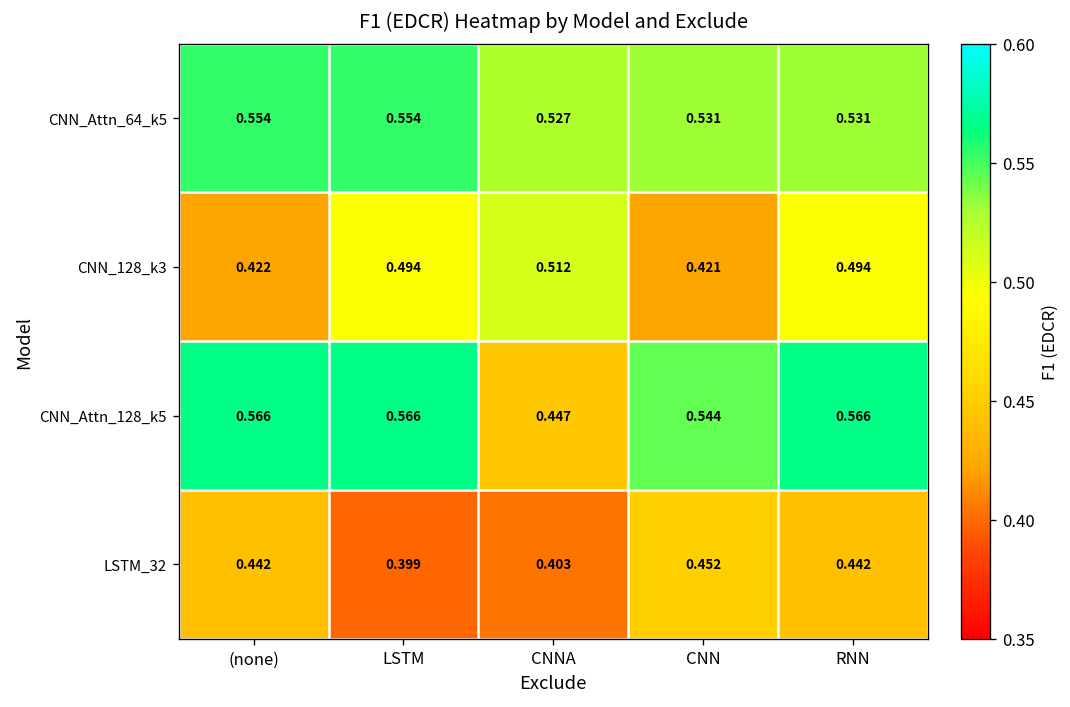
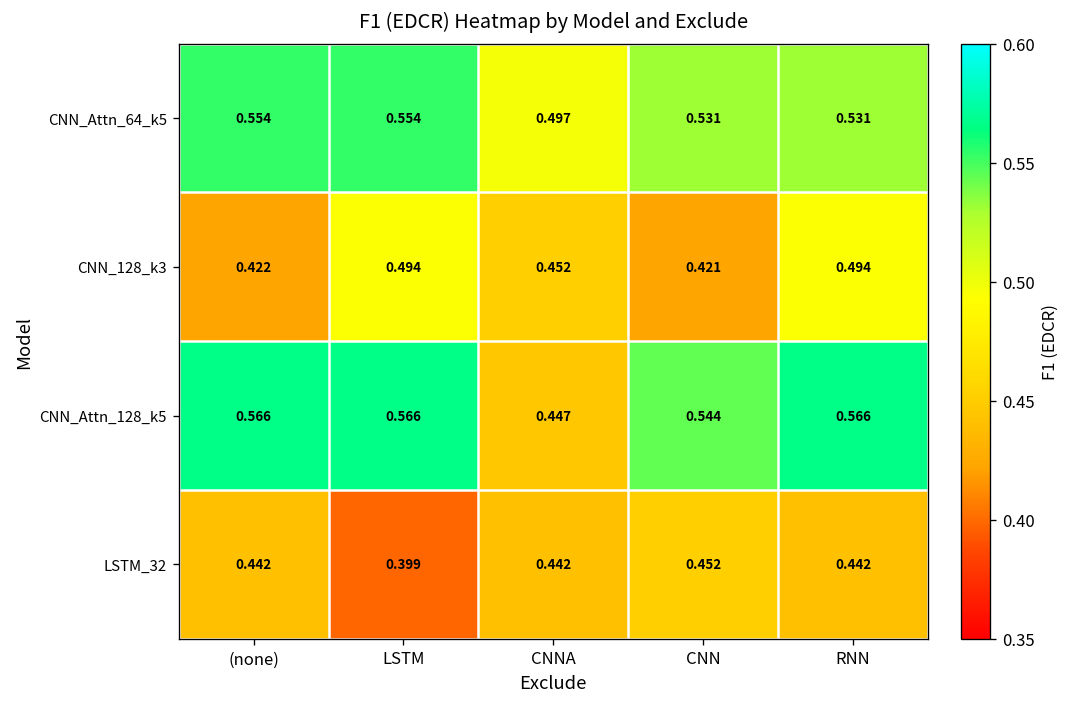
CNN_Attn_64_k5, CNNA: 0.527 -> 0.497
CNN_128_k3, CNNA: 0.512 -> 0.452
LSTM_32, CNNA: 0.403 -> 0.442
